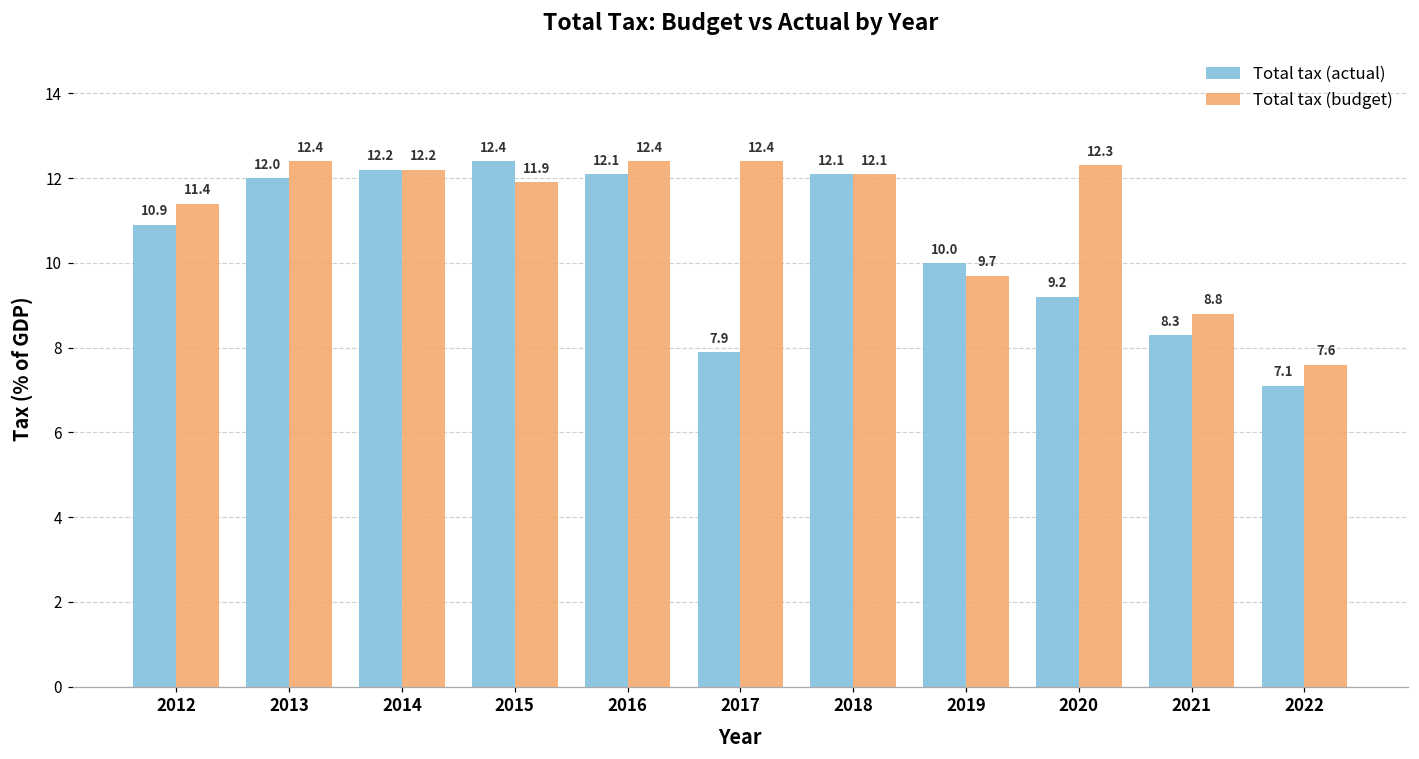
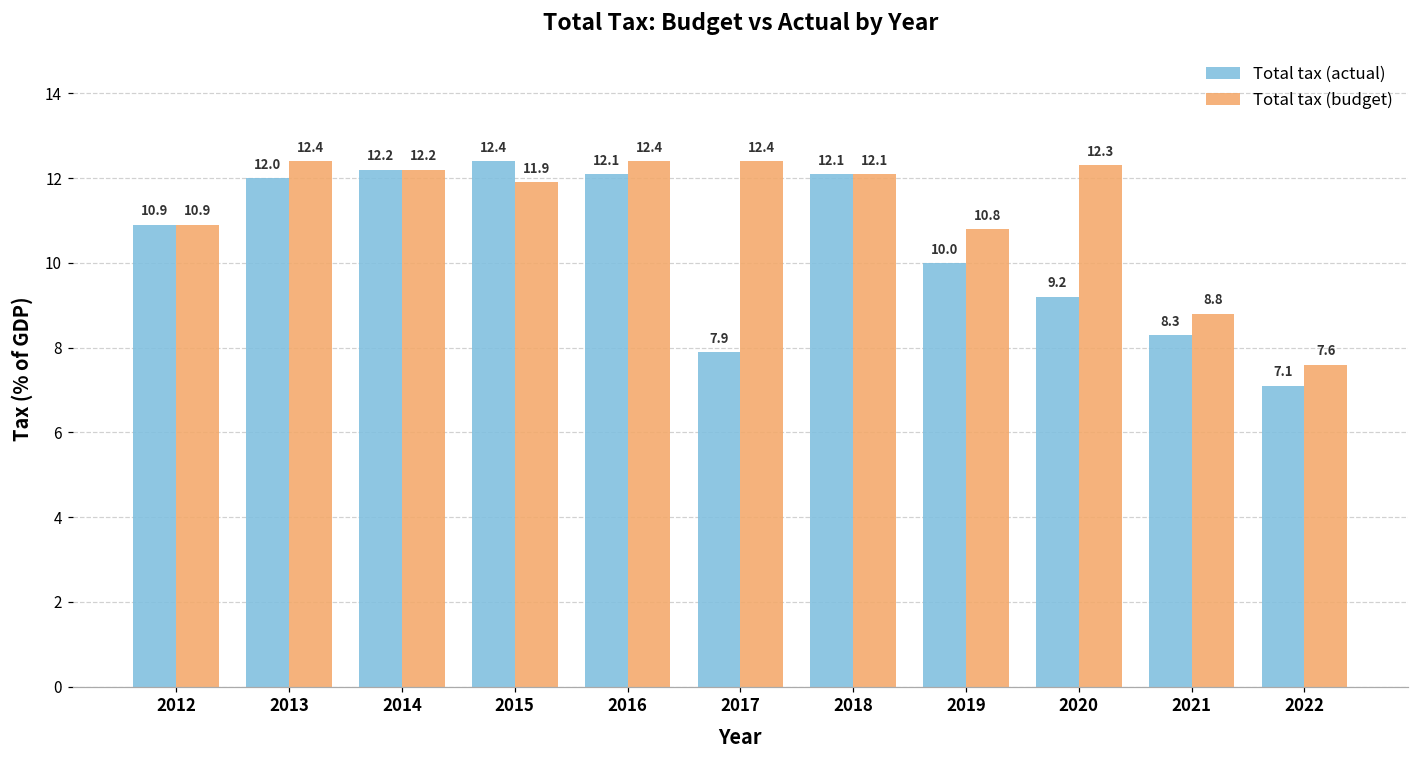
Total tax (budget), 2012: 11.4 -> 10.9
Total tax (budget), 2019: 9.7 -> 10.8
